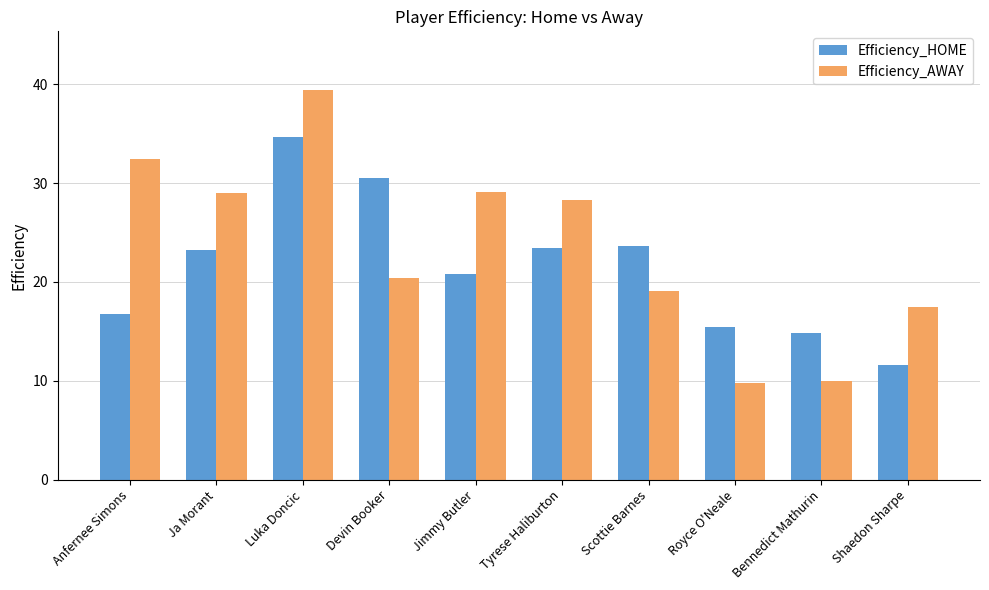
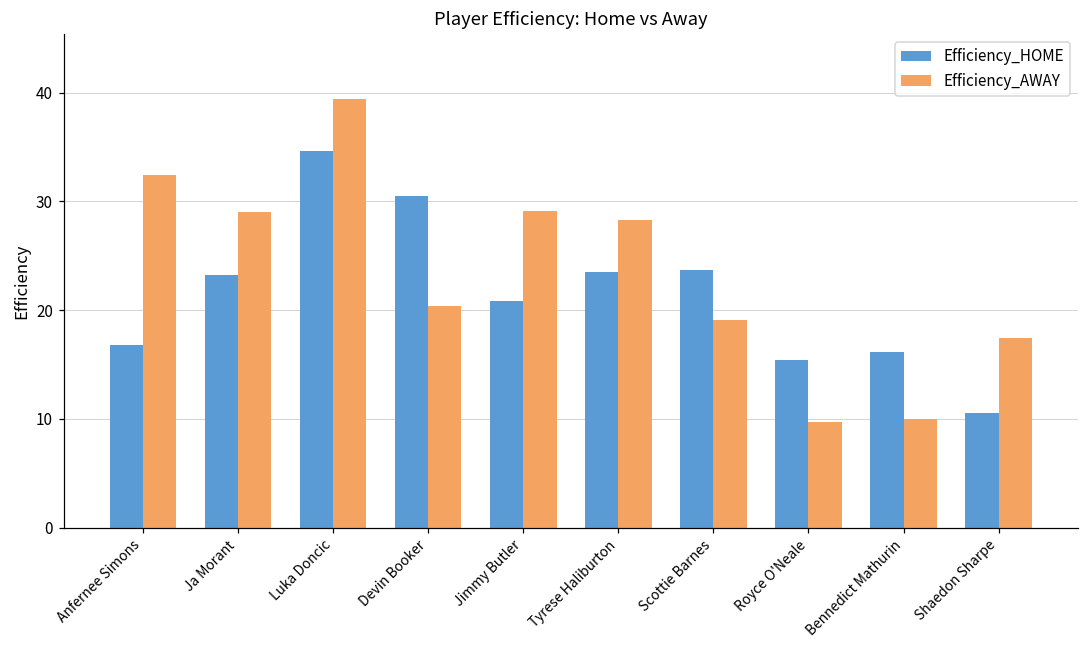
Efficiency_HOME, Bennedict Mathurin: 15 -> 16
Efficiency_HOME, Shaedon Sharpe: 12 -> 11
